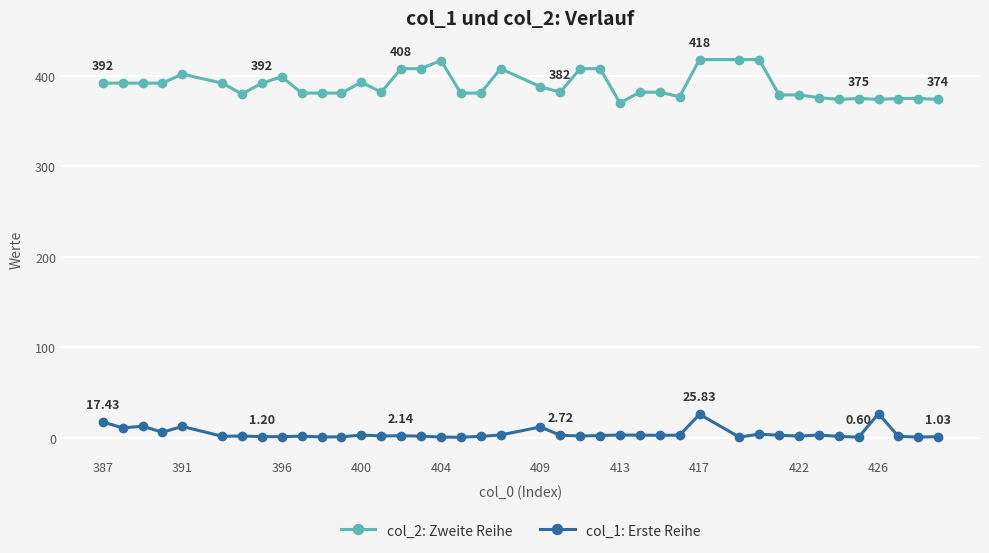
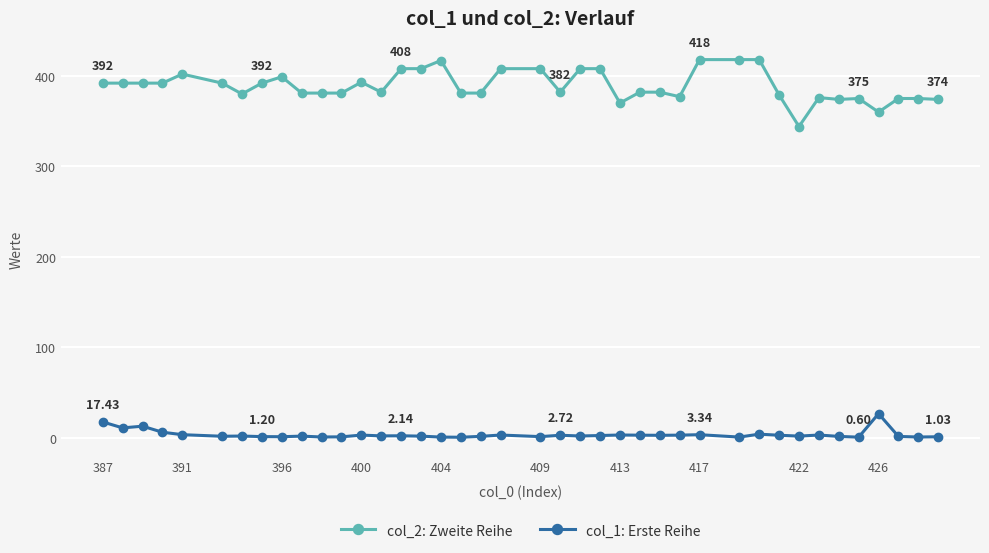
col_1: Erste Reihe, 391: 10 -> 0
col_2: Zweite Reihe, 409: 390 -> 410
col_1: Erste Reihe, 409: 10 -> 0
col_1: Erste Reihe, 417: 25.83 -> 3.34
col_2: Zweite Reihe, 422: 380 -> 340
col_2: Zweite Reihe, 426: 370 -> 360
